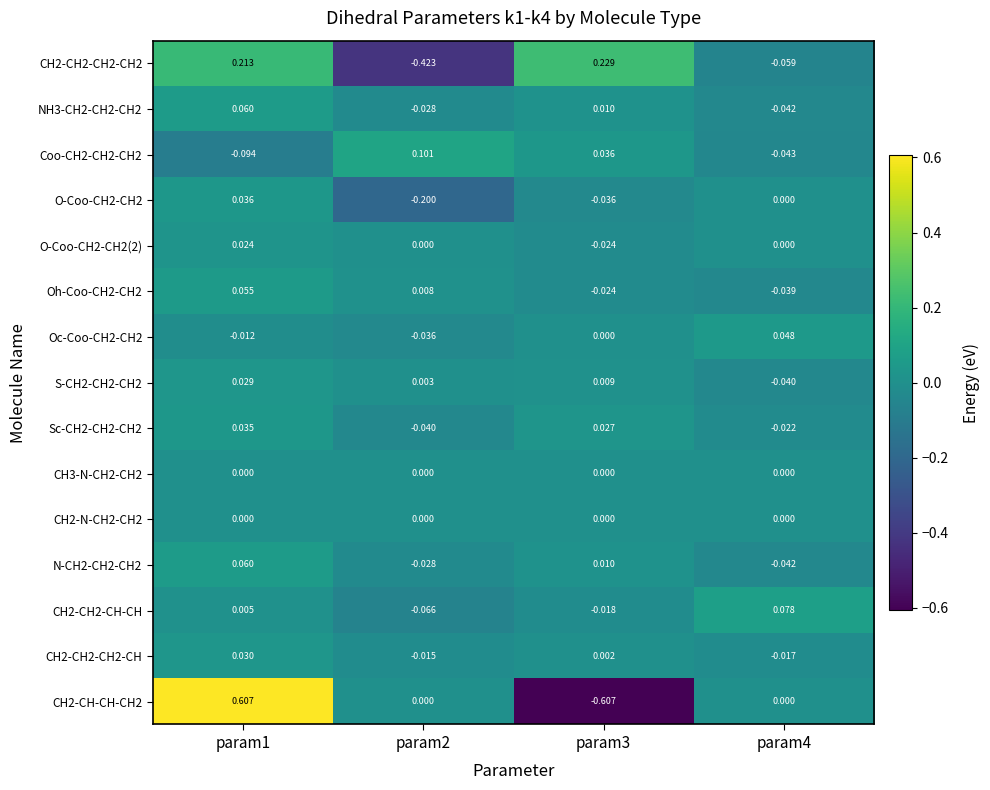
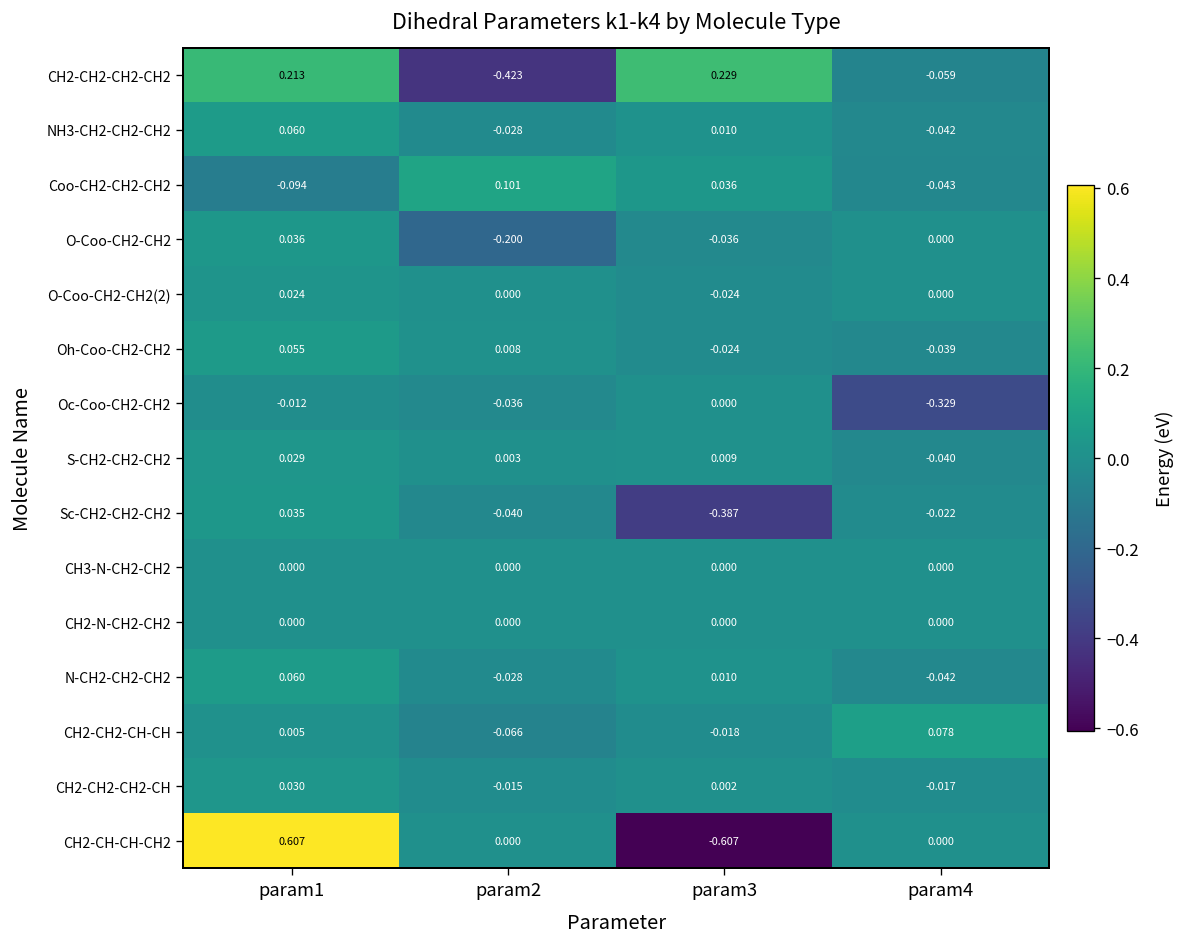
Oc-Coo-CH2-CH2, param4: 0.048 -> -0.329
Sc-CH2-CH2-CH2, param3: 0.027 -> -0.387
